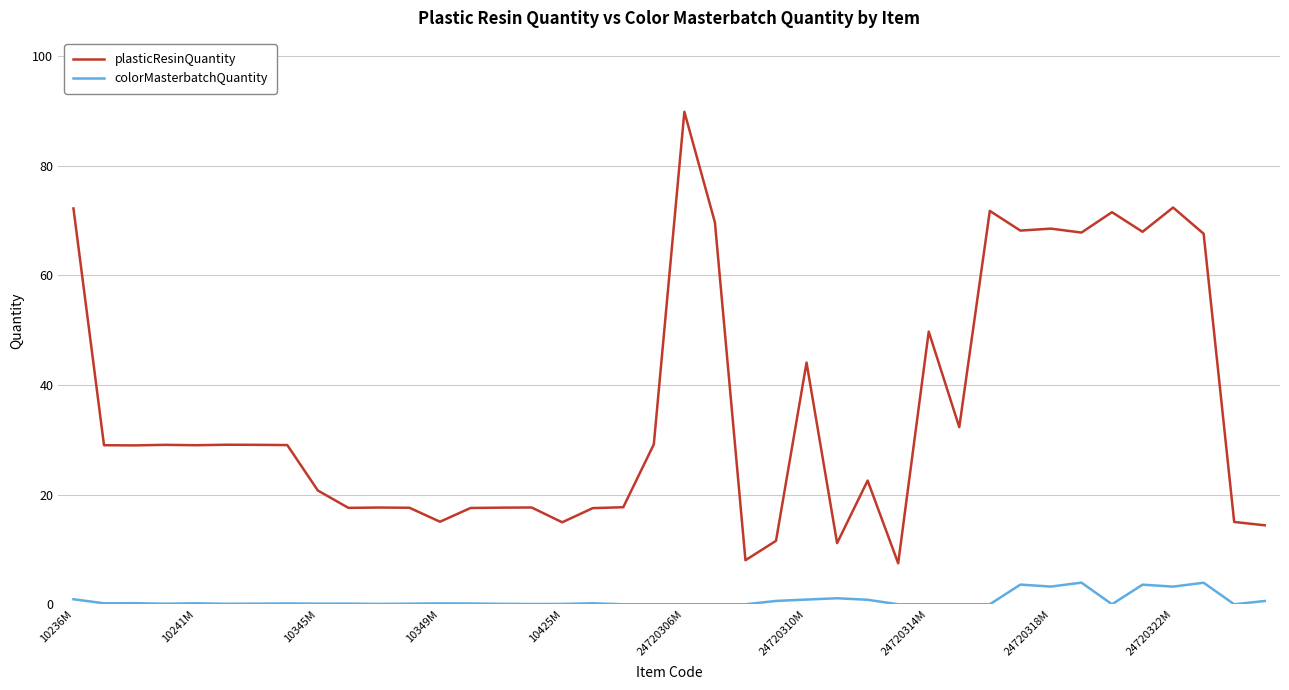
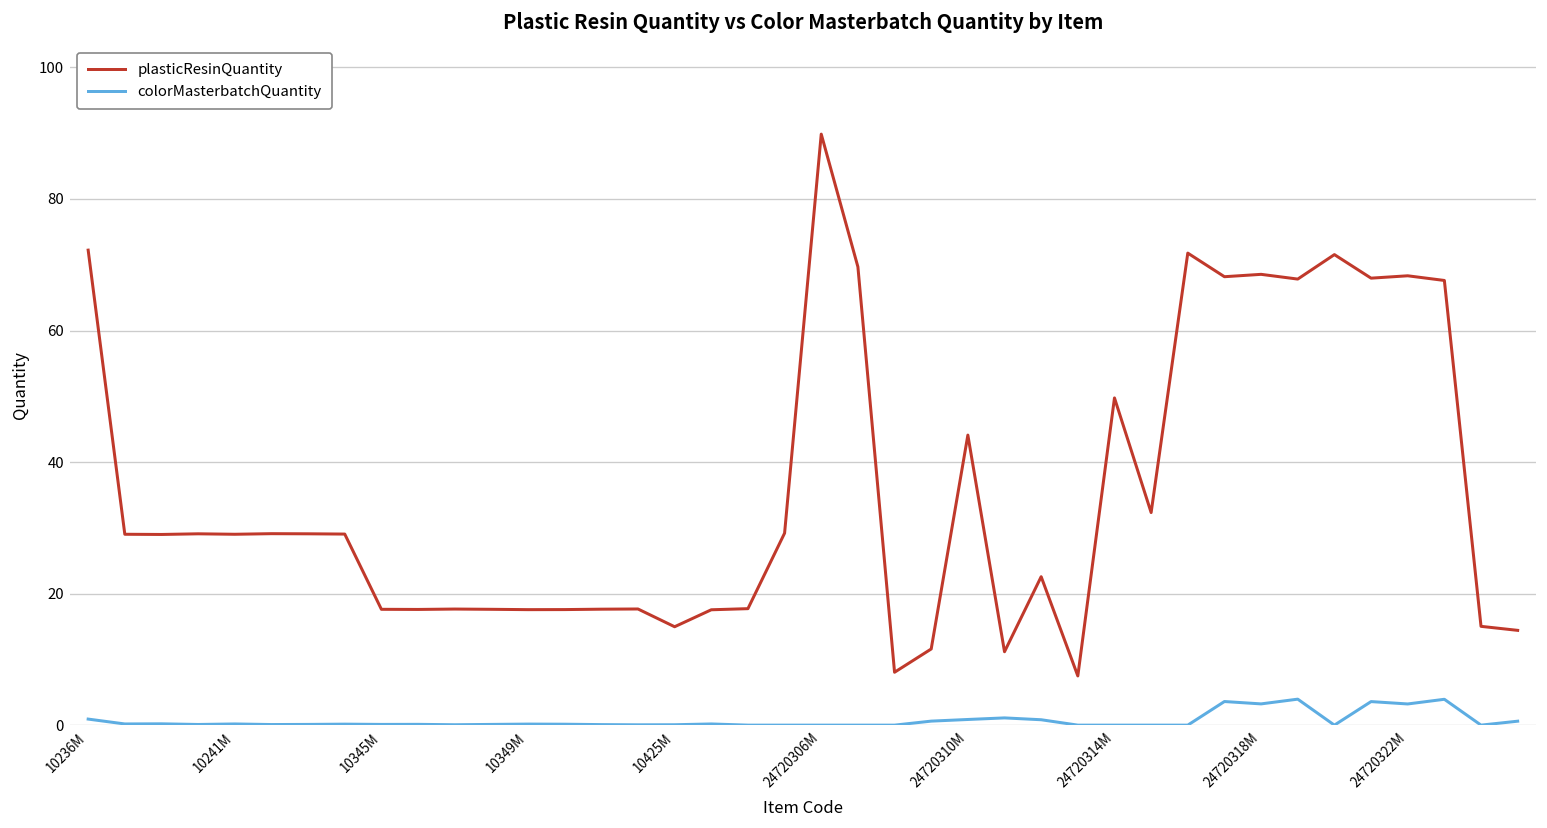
plasticResinQuantity, 10345M: 21 -> 18
plasticResinQuantity, 10349M: 15 -> 18
plasticResinQuantity, 24720322M: 72 -> 68
